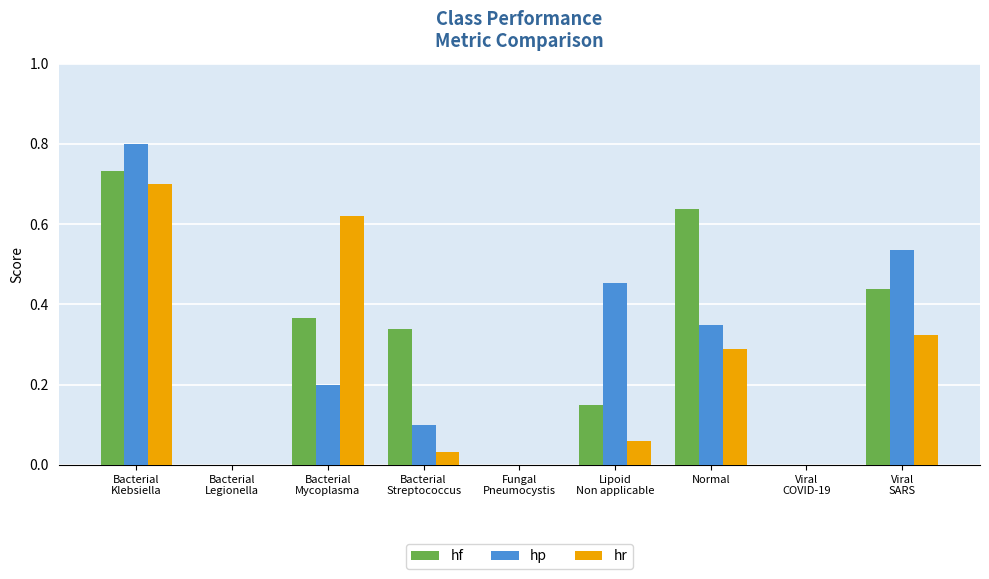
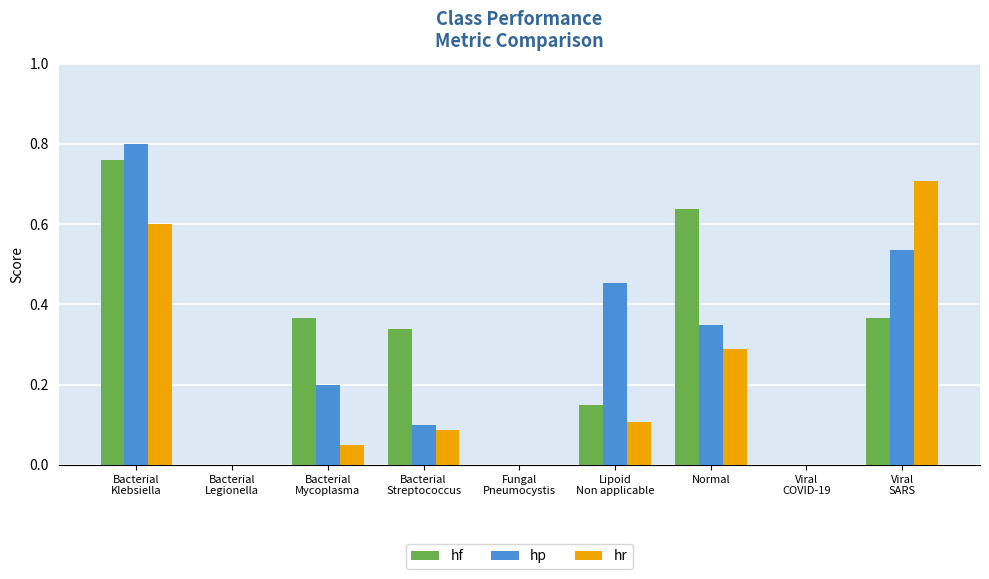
hf, Bacterial Klebsiella: 0.73 -> 0.76
hr, Bacterial Klebsiella: 0.7 -> 0.6
hr, Bacterial Mycoplasma: 0.62 -> 0.05
hr, Bacterial Streptococcus: 0.03 -> 0.09
hr, Lipoid Non applicable: 0.06 -> 0.11
hf, Viral SARS: 0.44 -> 0.37
hr, Viral SARS: 0.32 -> 0.71
